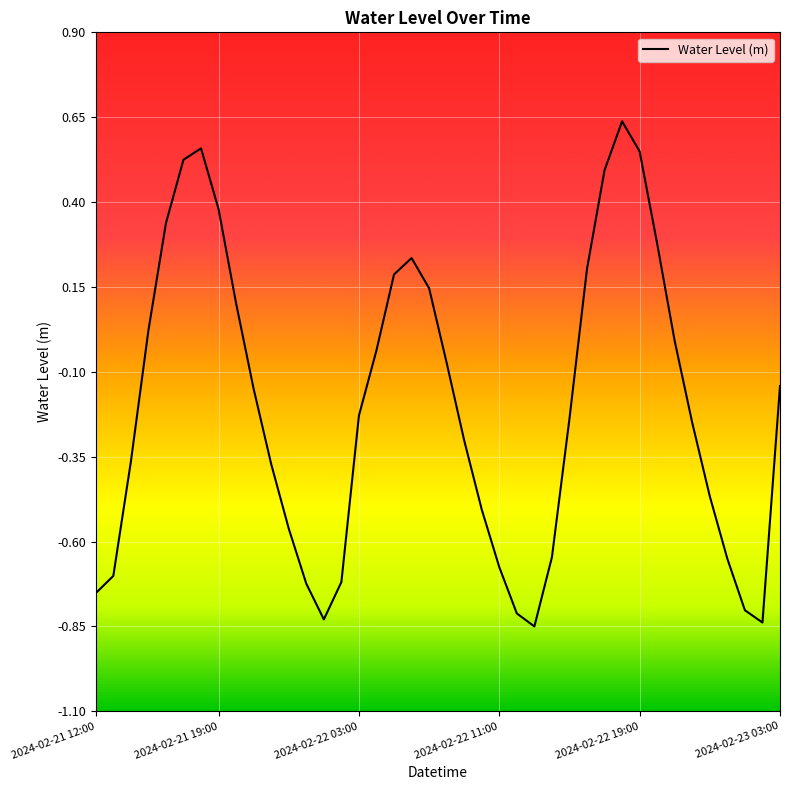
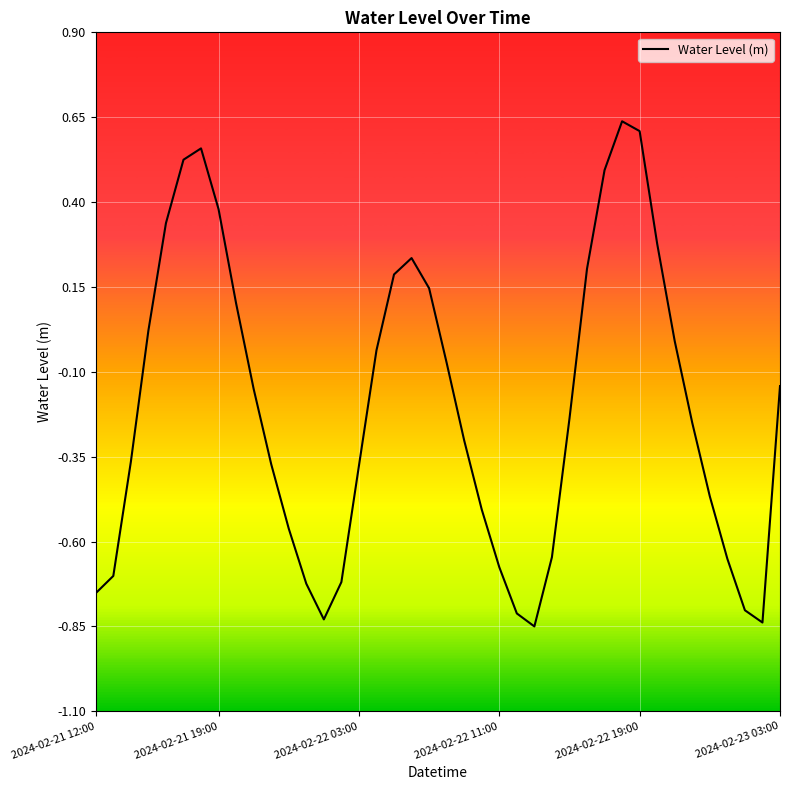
2024-02-22 03:00: -0.23 -> -0.38
2024-02-22 19:00: 0.55 -> 0.61
